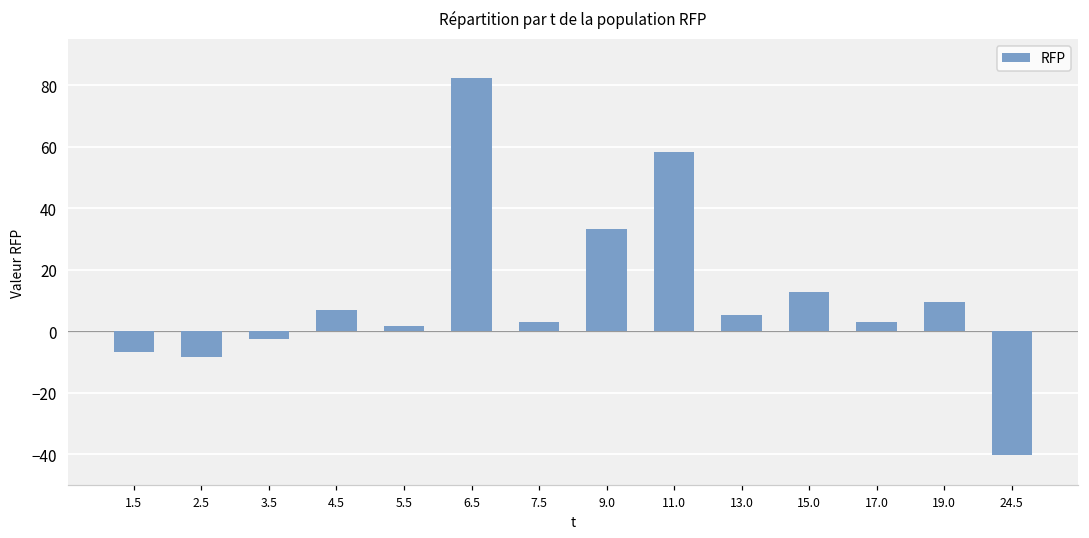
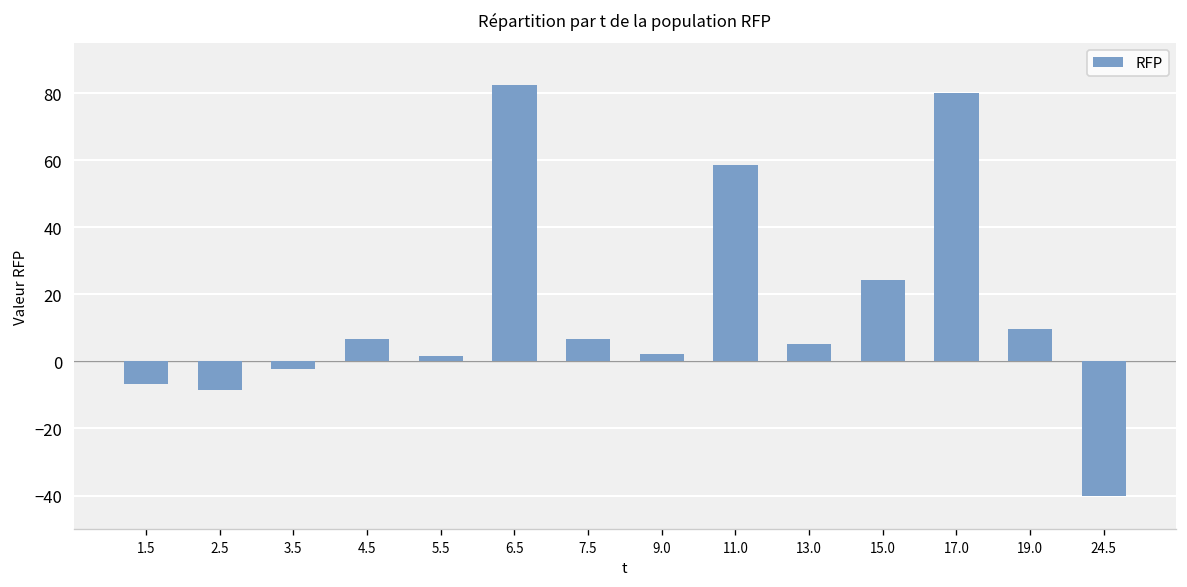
7.5: 3 -> 7
9.0: 33 -> 2
15.0: 13 -> 24
17.0: 3 -> 80
